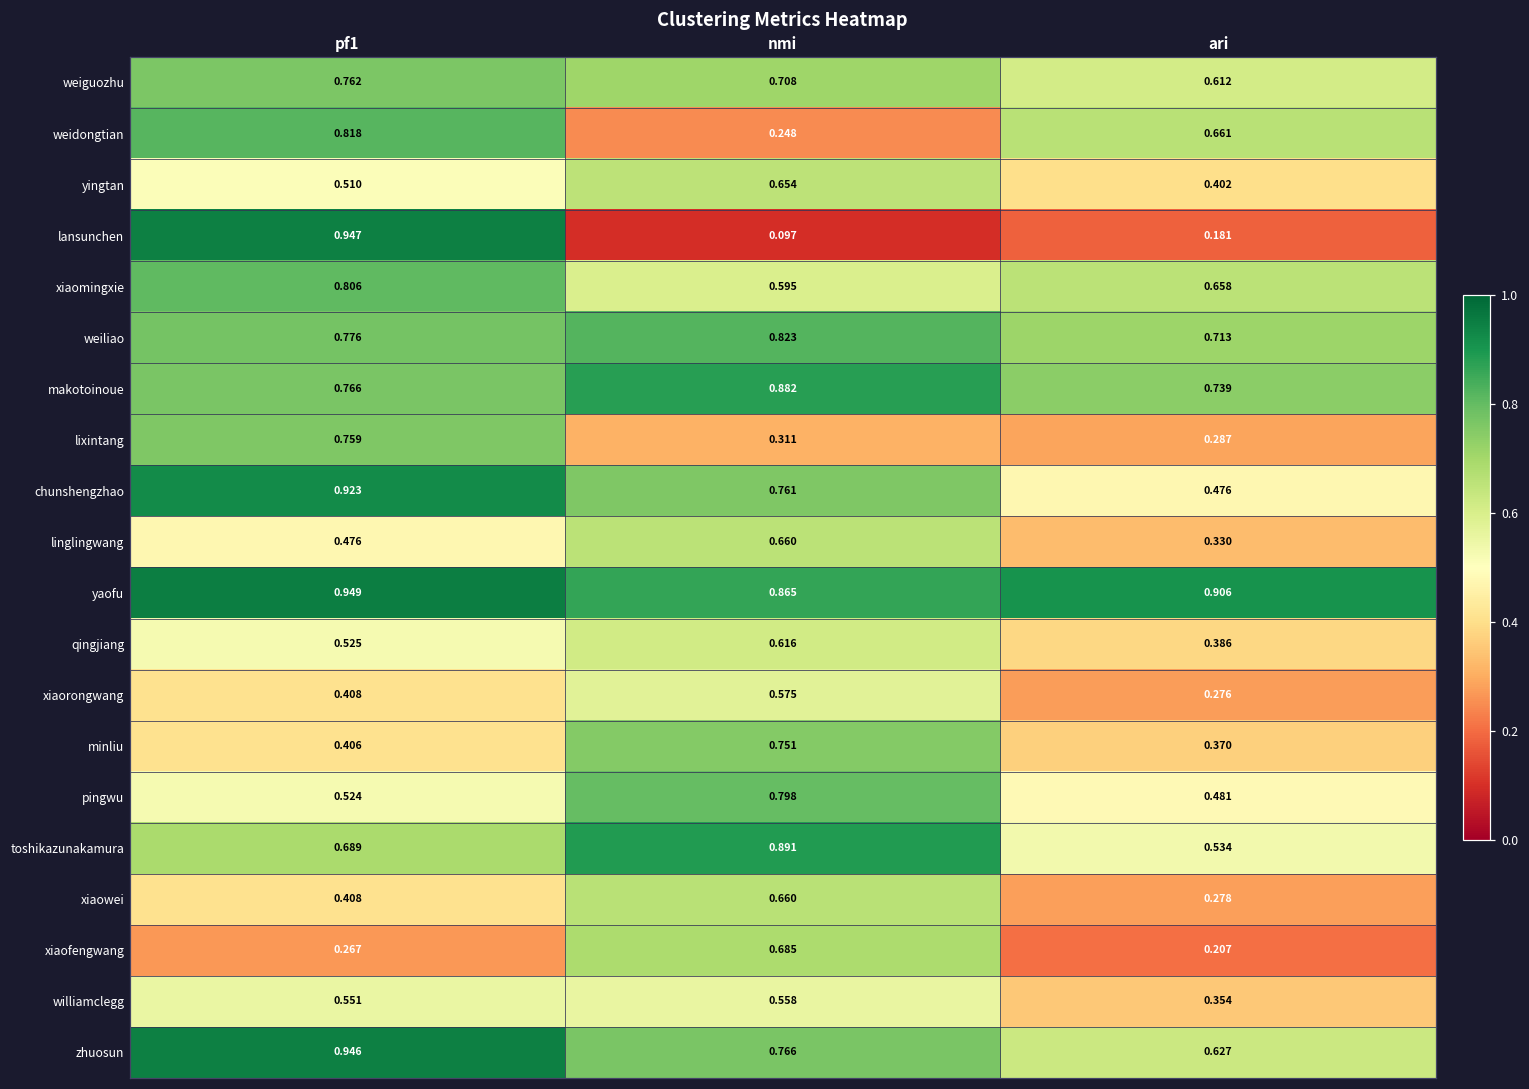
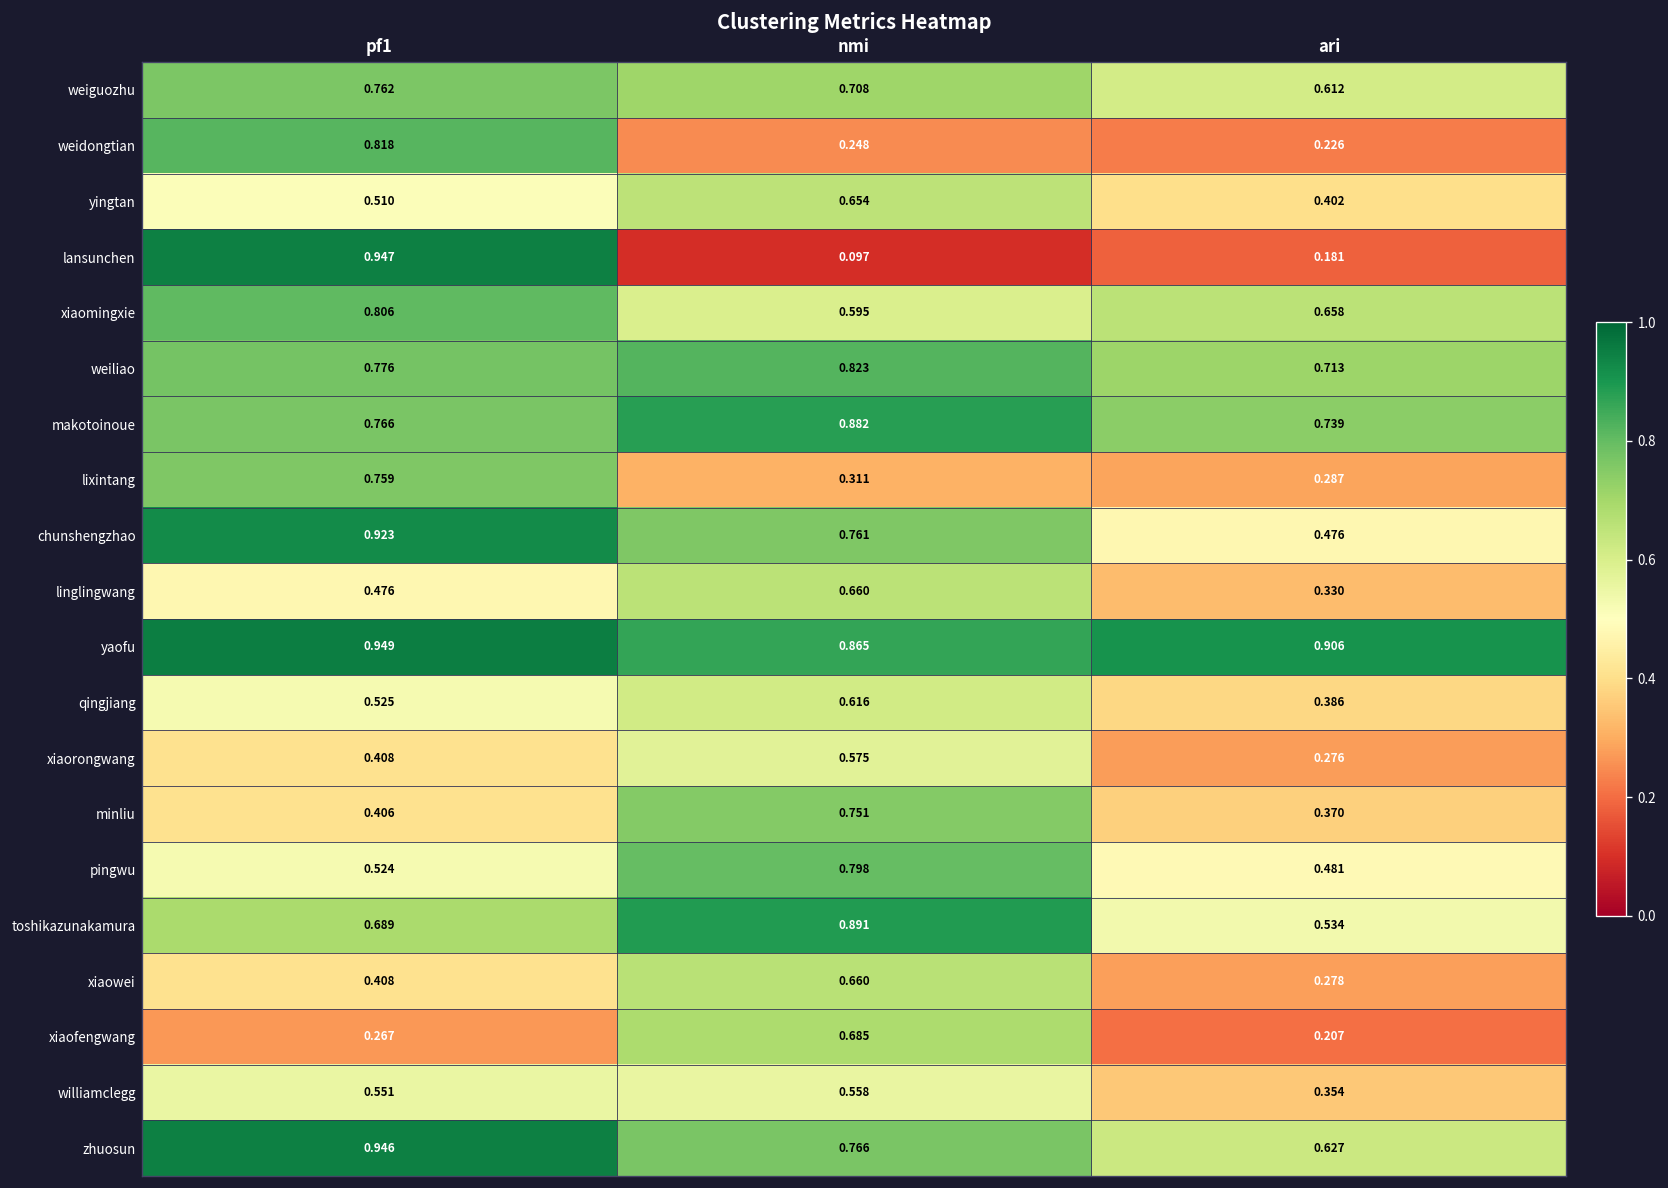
weidongtian, ari: 0.661 -> 0.226
